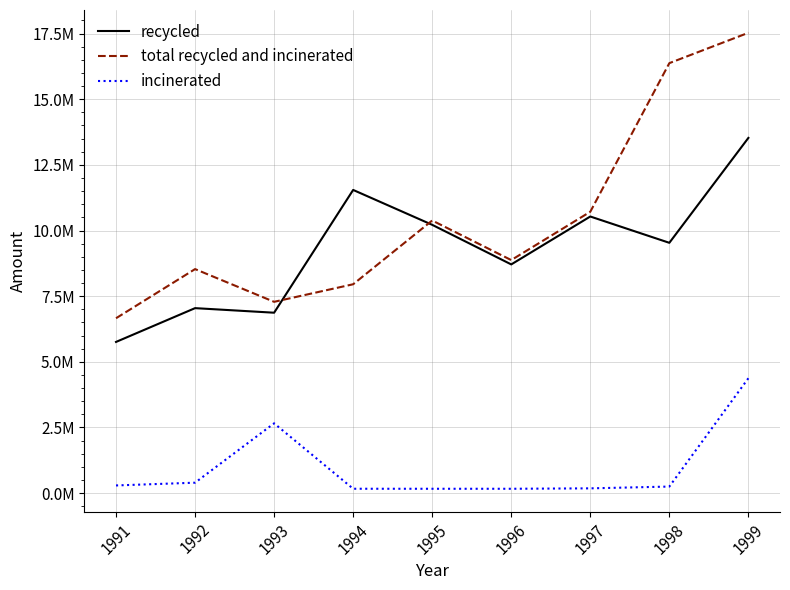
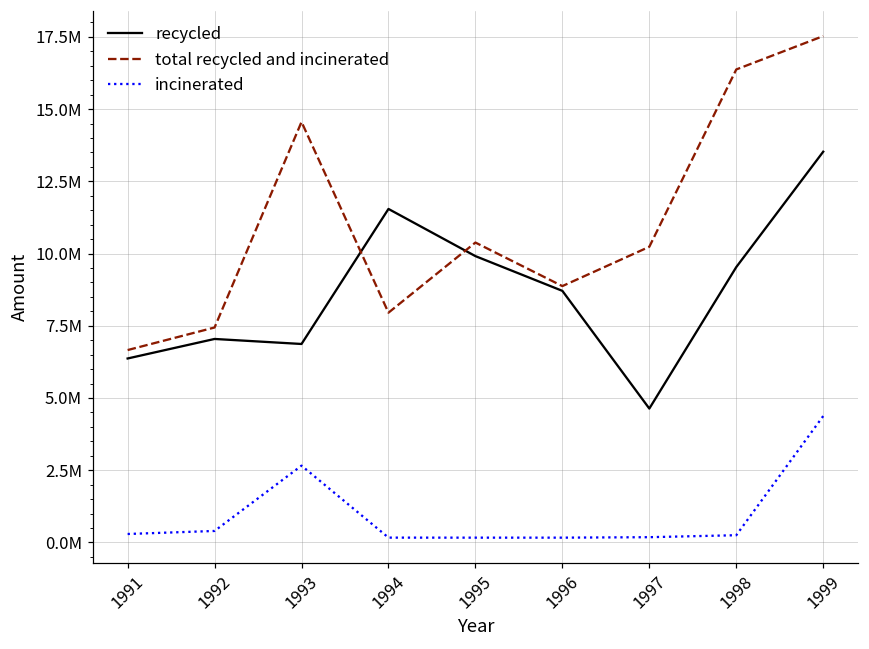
recycled, 1991: 5800000 -> 6400000
total recycled and incinerated, 1992: 8500000 -> 7400000
total recycled and incinerated, 1993: 7300000 -> 14600000
recycled, 1995: 10200000 -> 9900000
recycled, 1997: 10500000 -> 4600000
total recycled and incinerated, 1997: 10700000 -> 10200000
